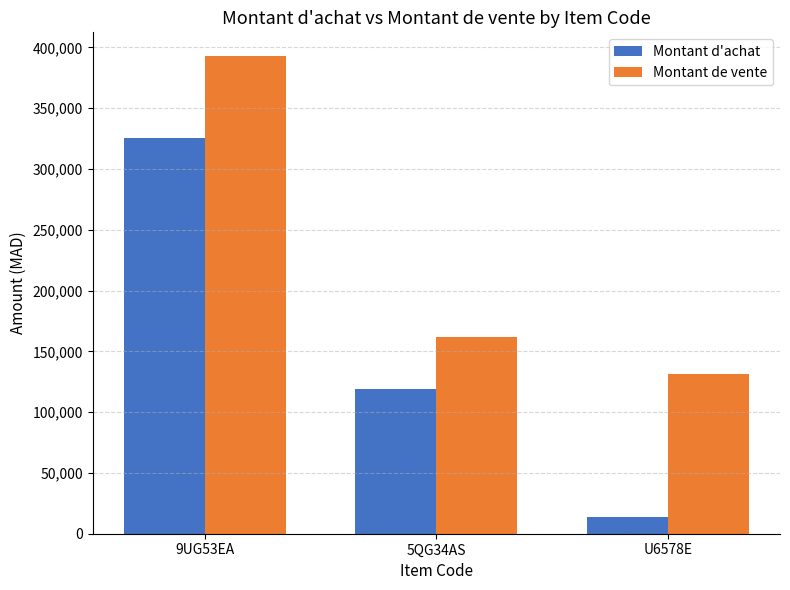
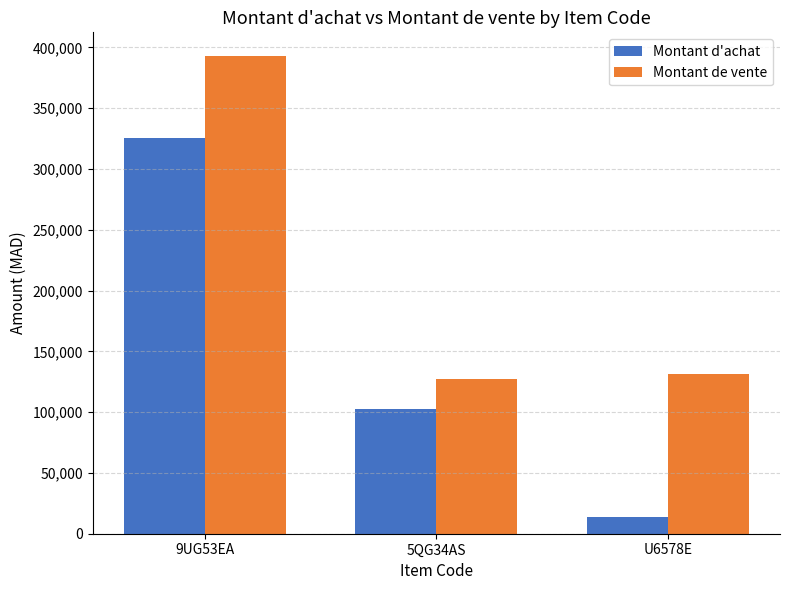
Montant d'achat, 5QG34AS: 119,000 -> 103,000
Montant de vente, 5QG34AS: 162,000 -> 127,000
